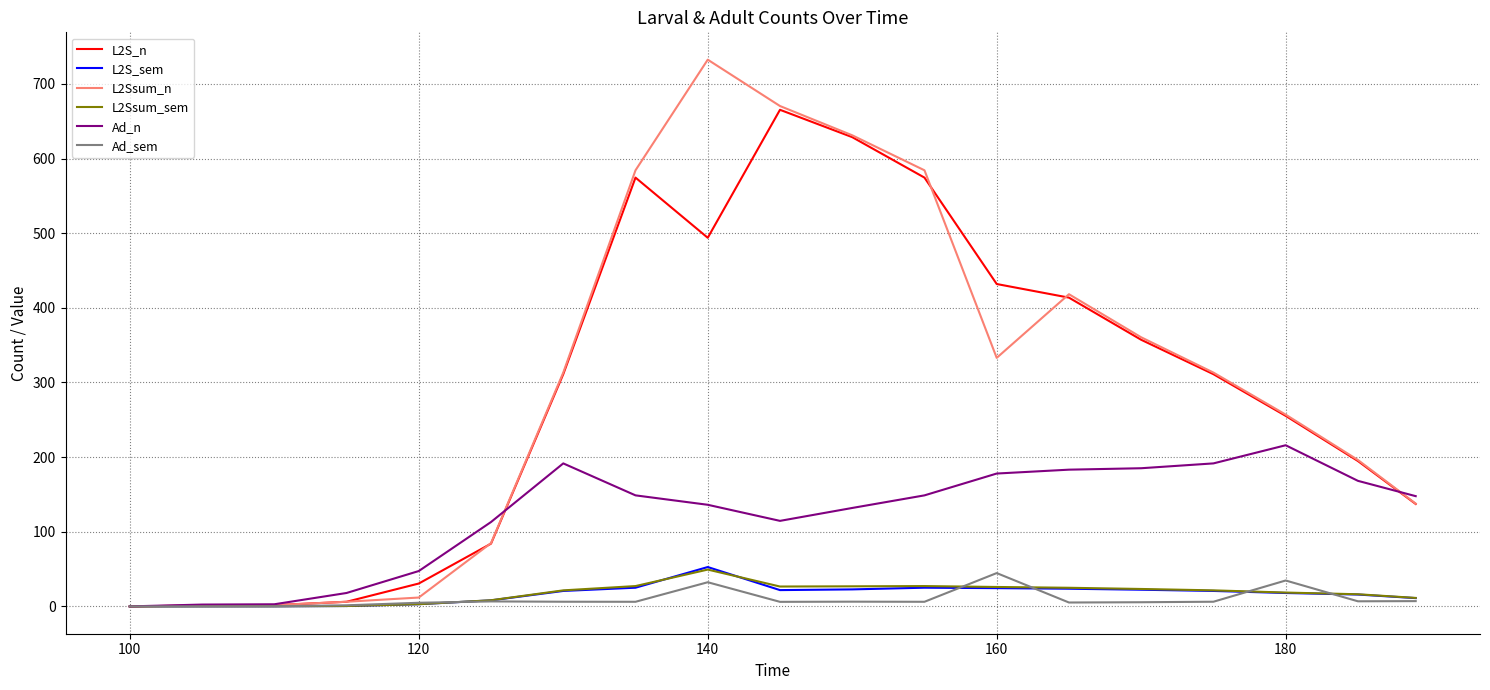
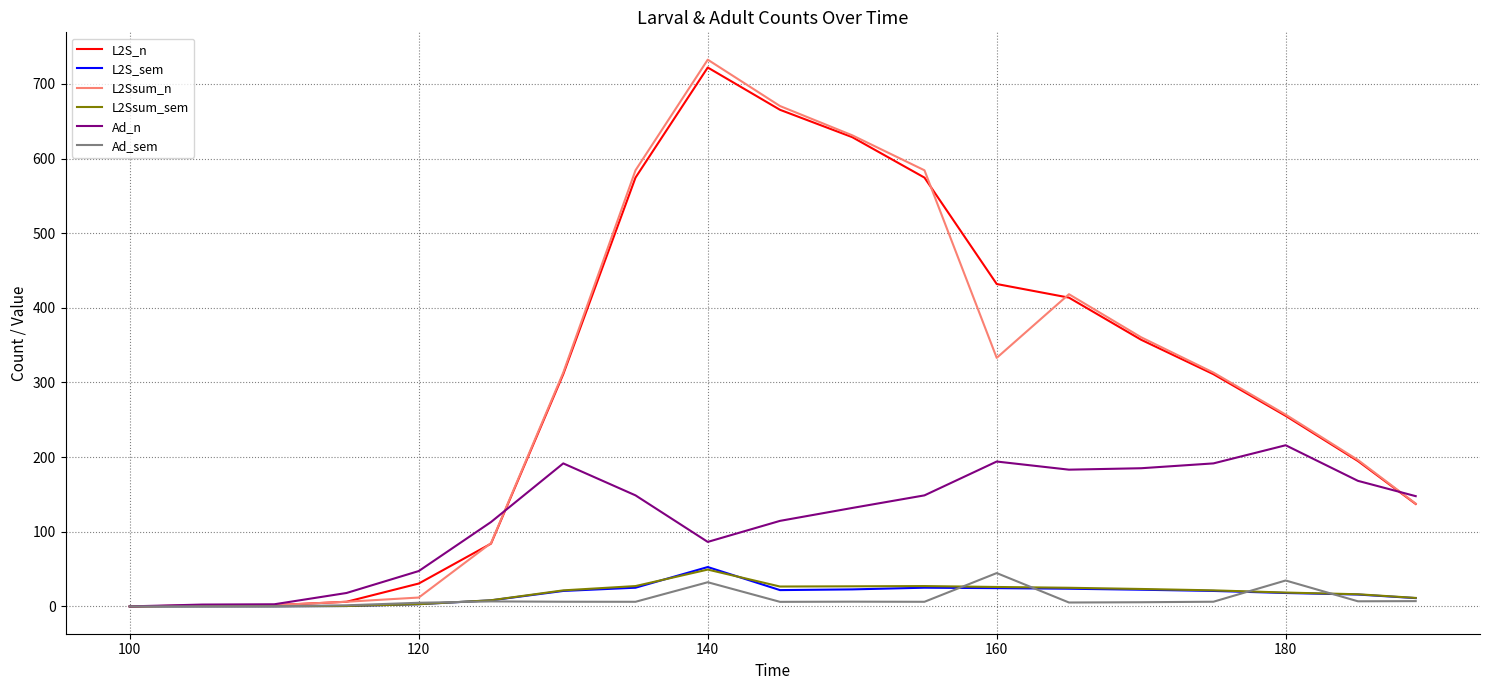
L2S_n, 140: 490 -> 720
Ad_n, 140: 140 -> 90
Ad_n, 160: 180 -> 190
